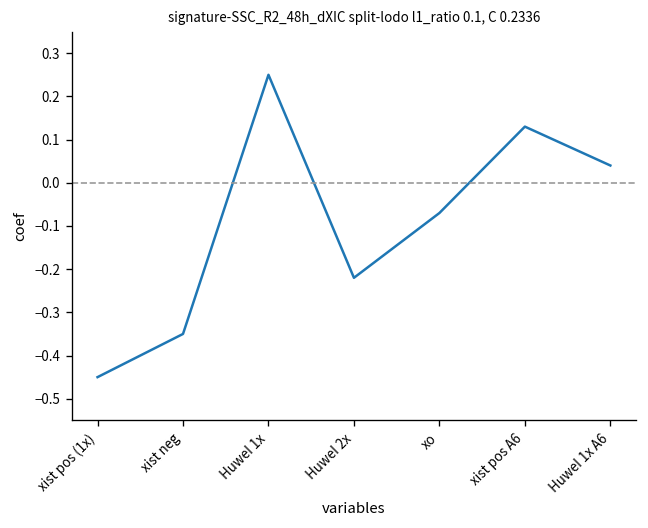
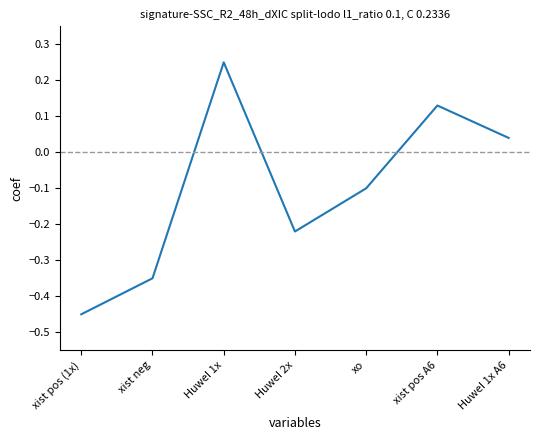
xo: -0.07 -> -0.10
